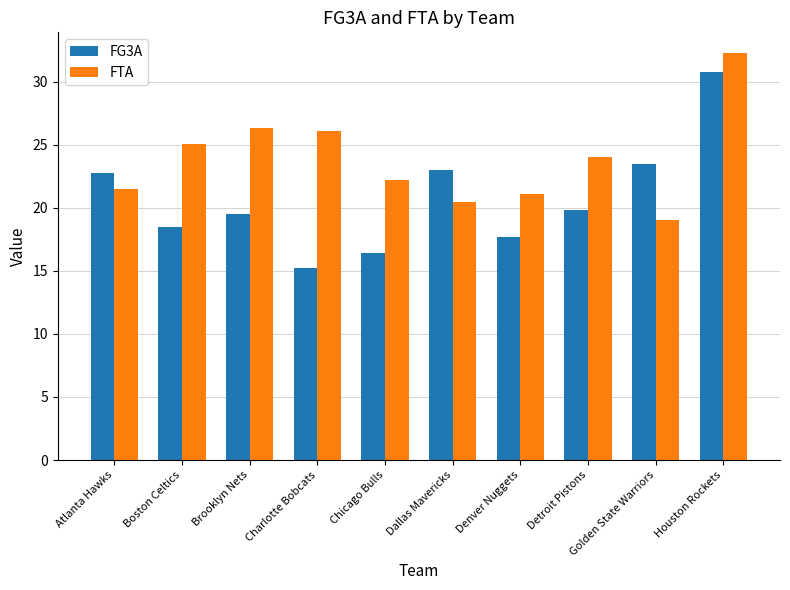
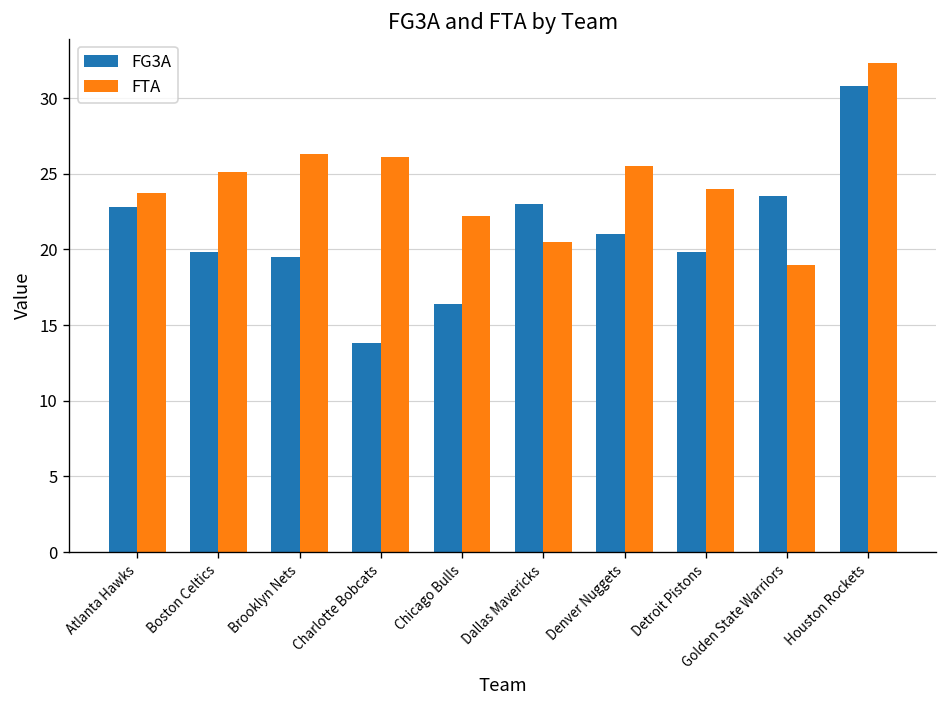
FTA, Atlanta Hawks: 21.5 -> 23.7
FG3A, Boston Celtics: 18.5 -> 19.8
FG3A, Charlotte Bobcats: 15.2 -> 13.8
FG3A, Denver Nuggets: 17.7 -> 21.0
FTA, Denver Nuggets: 21.1 -> 25.5
